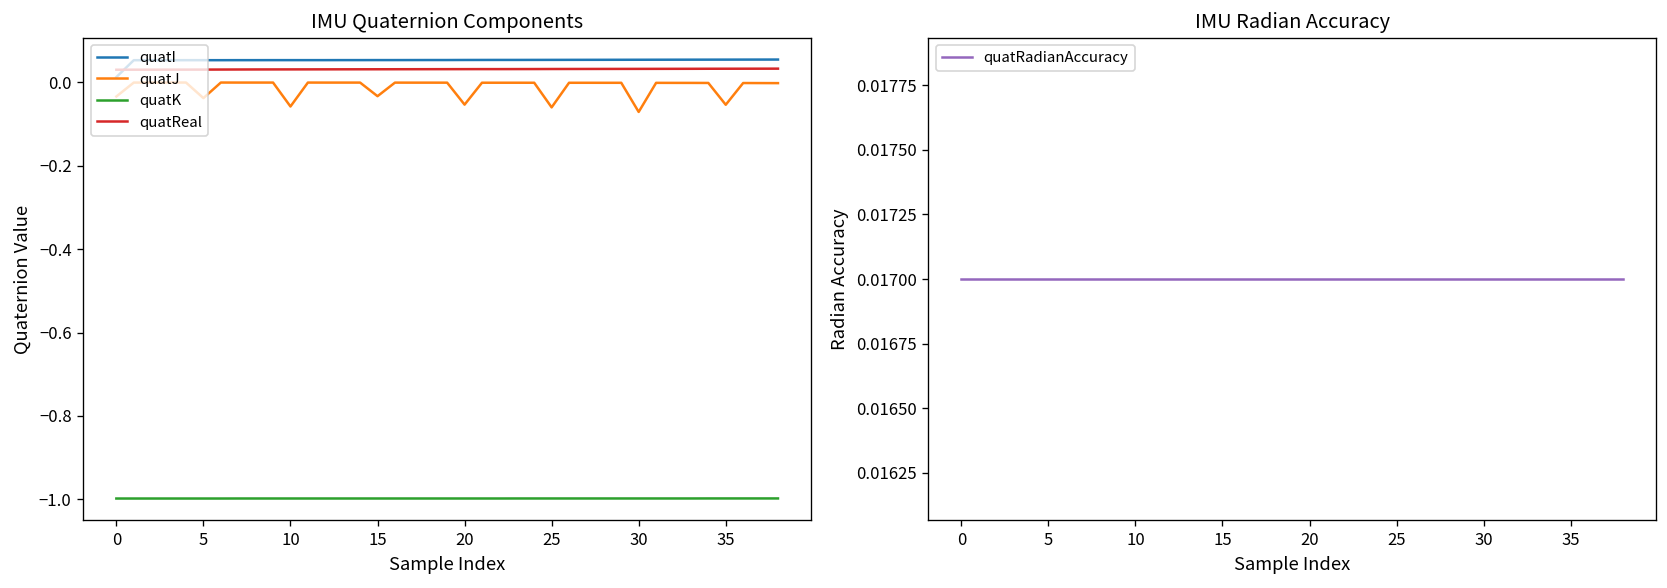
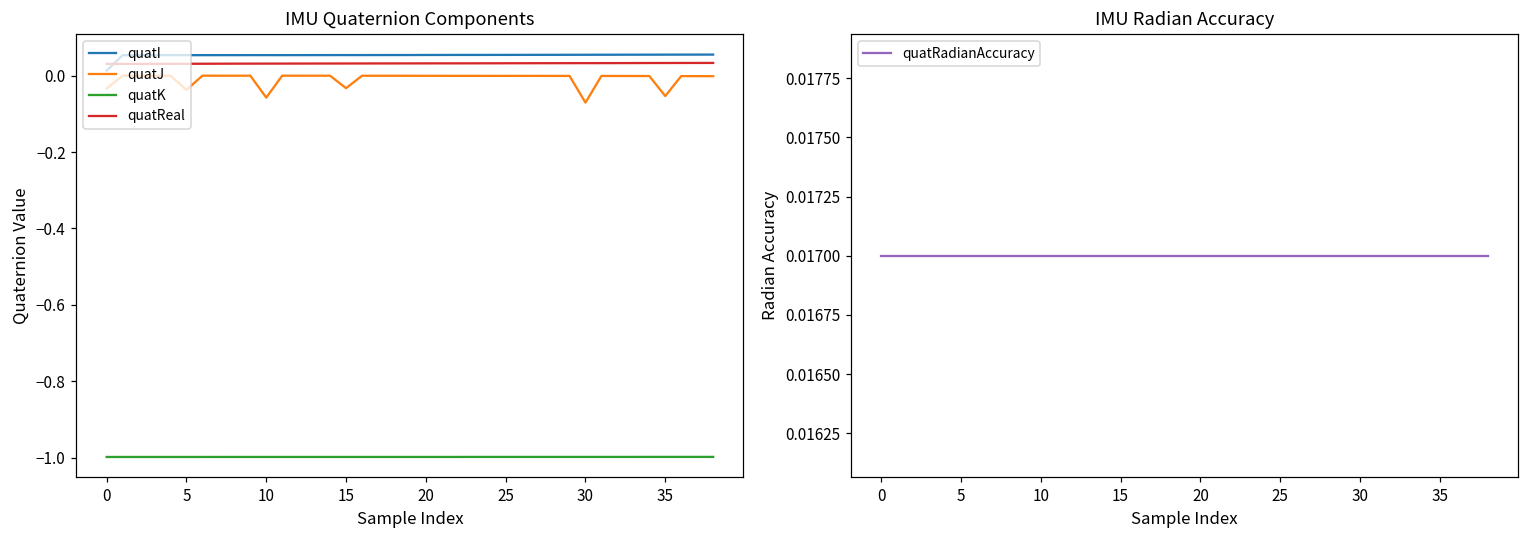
IMU Quaternion Components, quatJ, 20: -0.05 -> 0.00
IMU Quaternion Components, quatJ, 25: -0.06 -> 0.00
